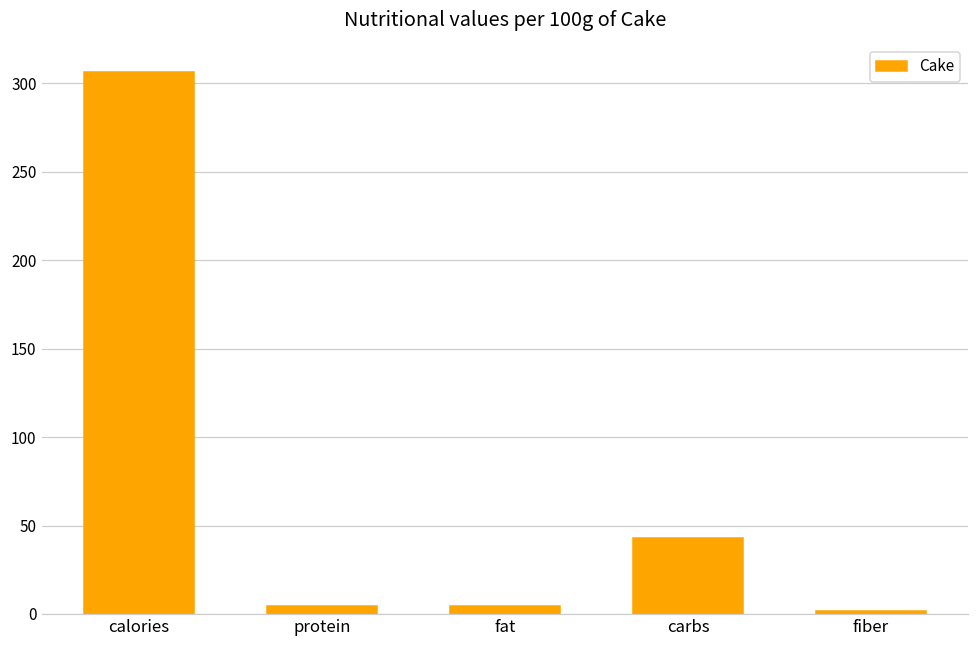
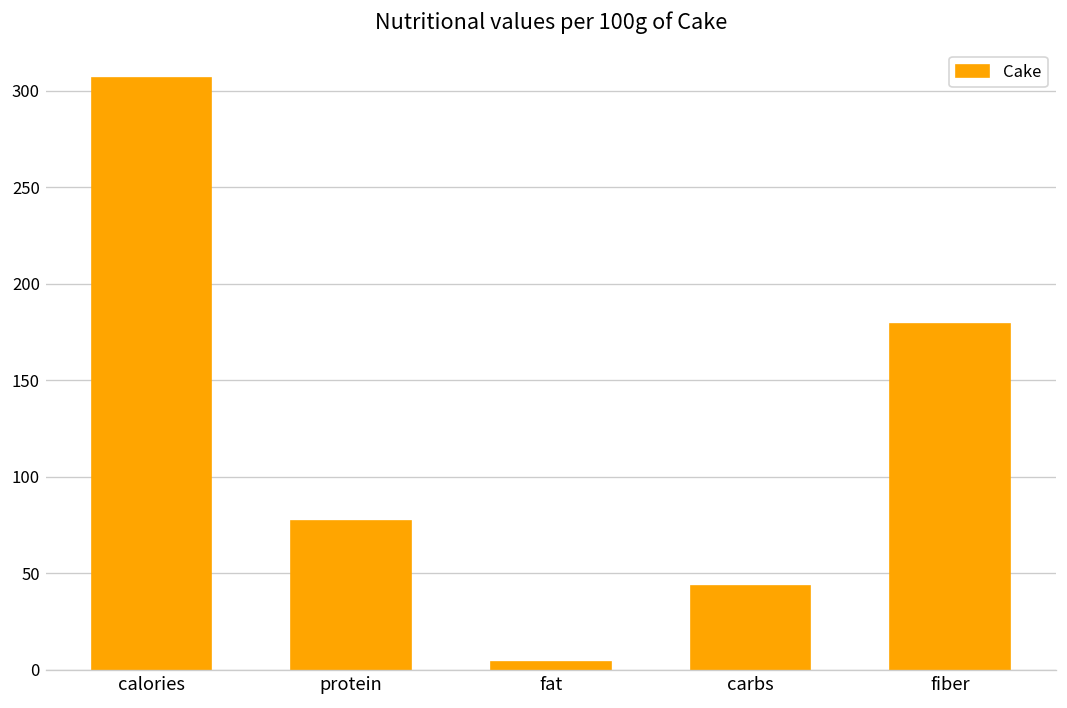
protein: 4 -> 77
fiber: 1 -> 179
